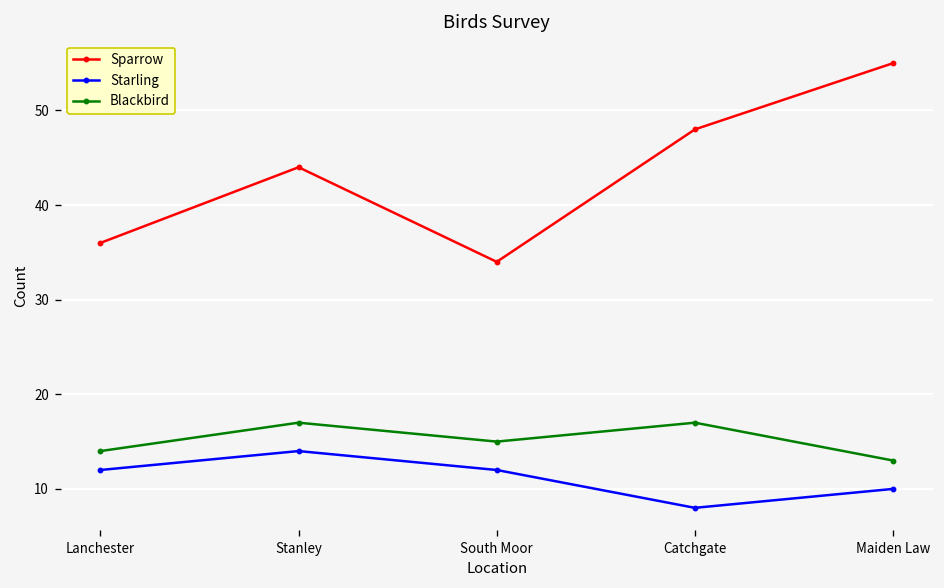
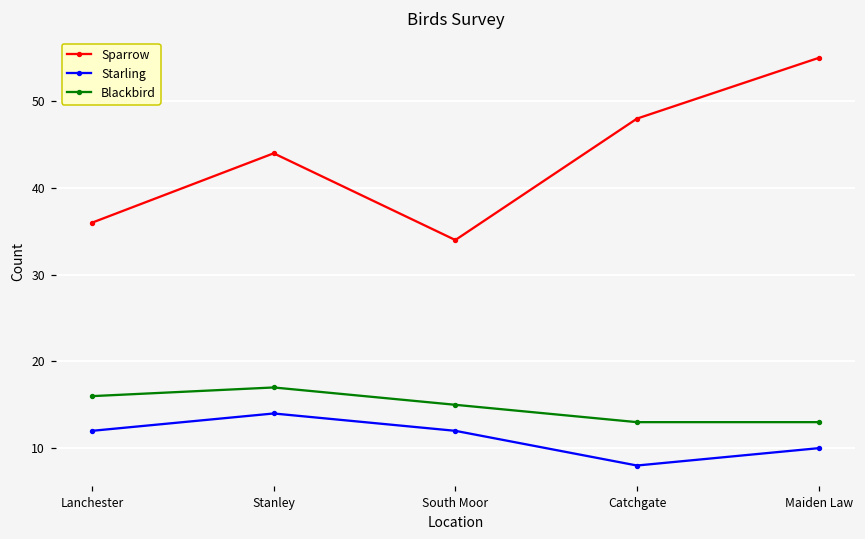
Blackbird, Lanchester: 14 -> 16
Blackbird, Catchgate: 17 -> 13
